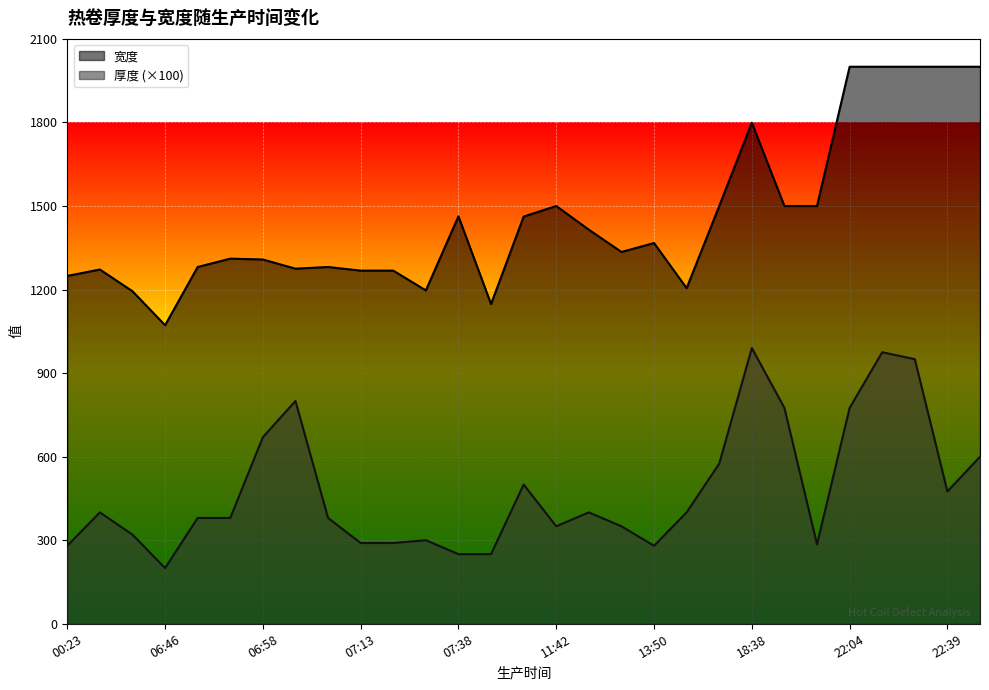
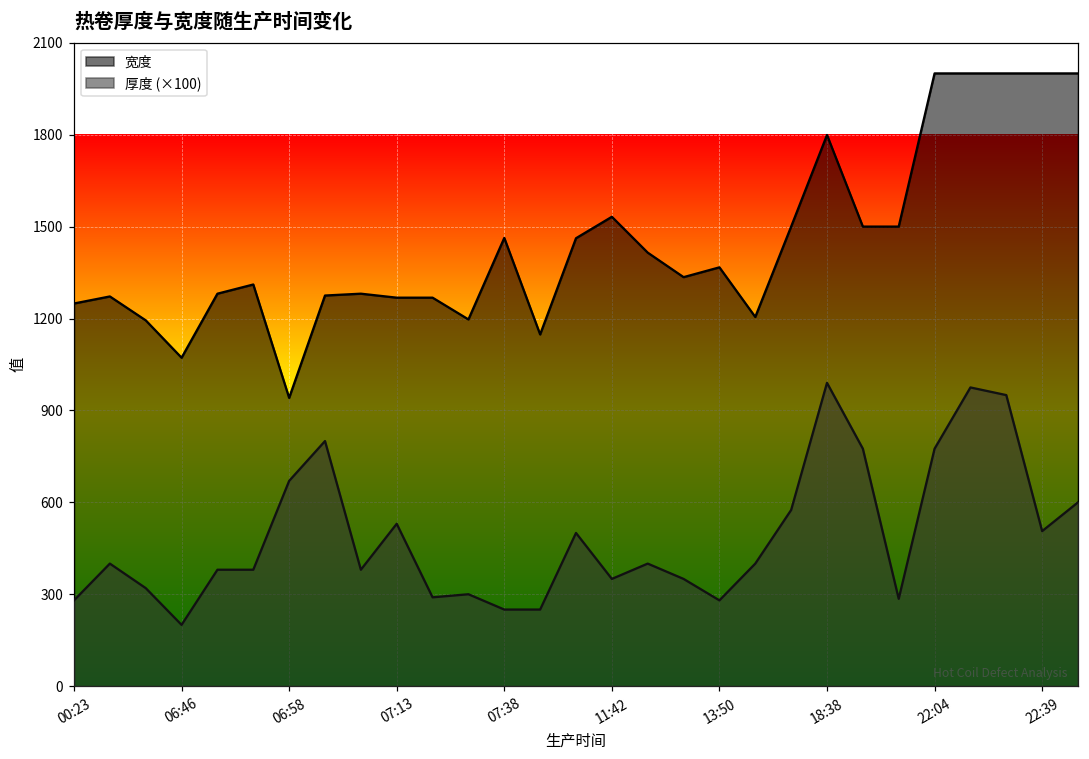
宽度, 06:58: 1310 -> 940
厚度 (×100), 07:13: 290 -> 530
宽度, 11:42: 1500 -> 1530
厚度 (×100), 22:39: 480 -> 510
